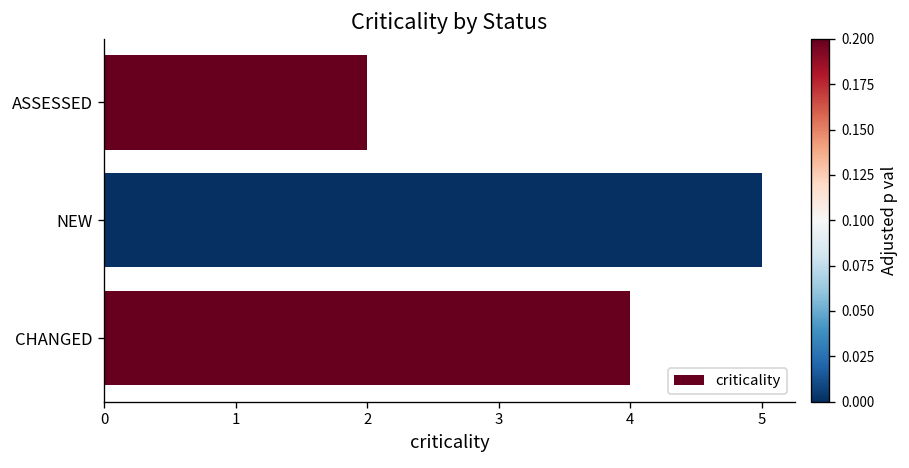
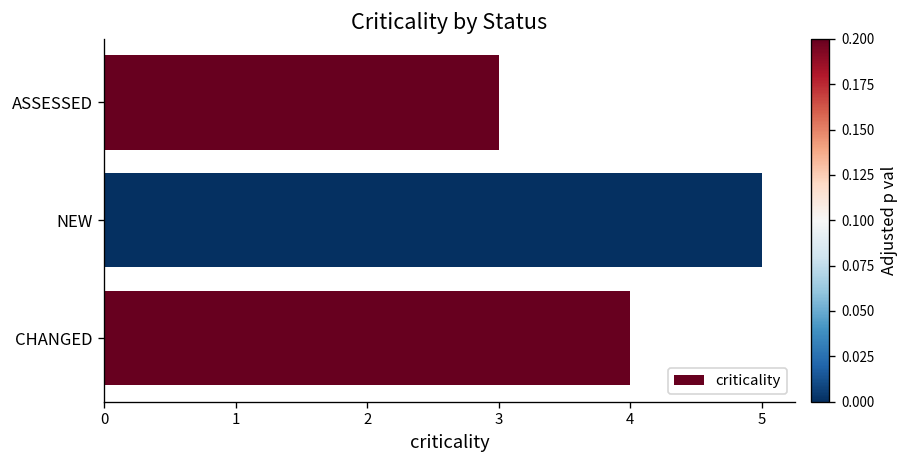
ASSESSED: 2 -> 3
